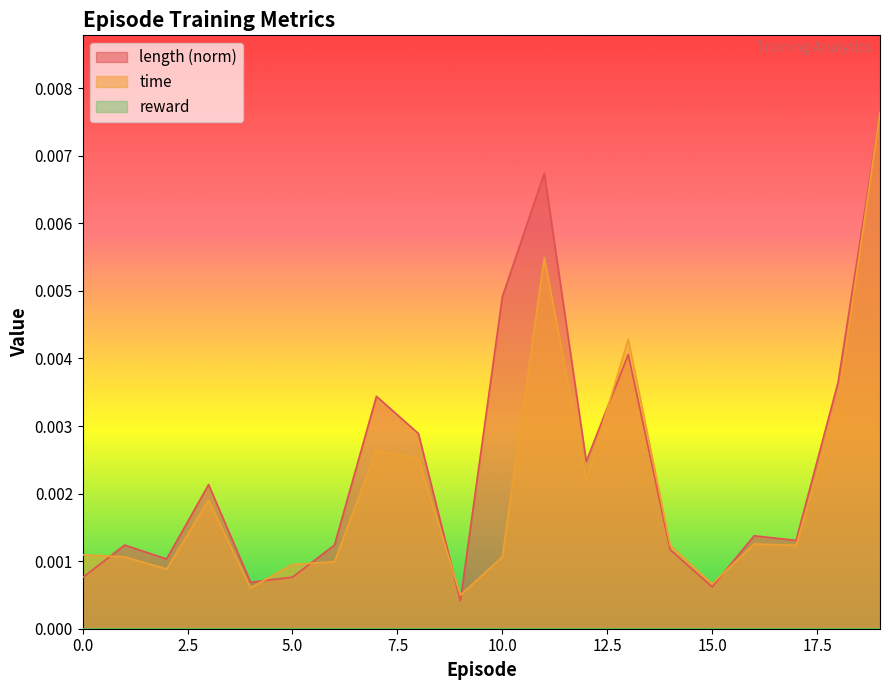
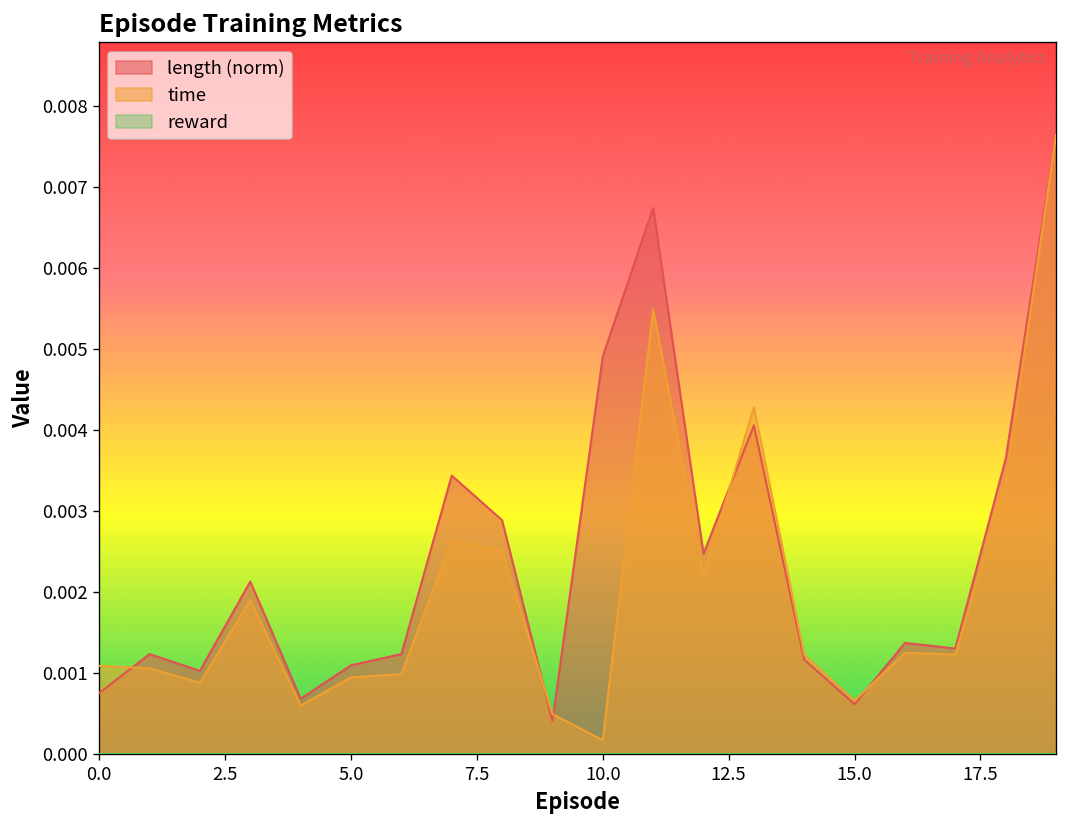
length (norm), 5.0: 0.0008 -> 0.0011
time, 10.0: 0.0011 -> 0.0002
